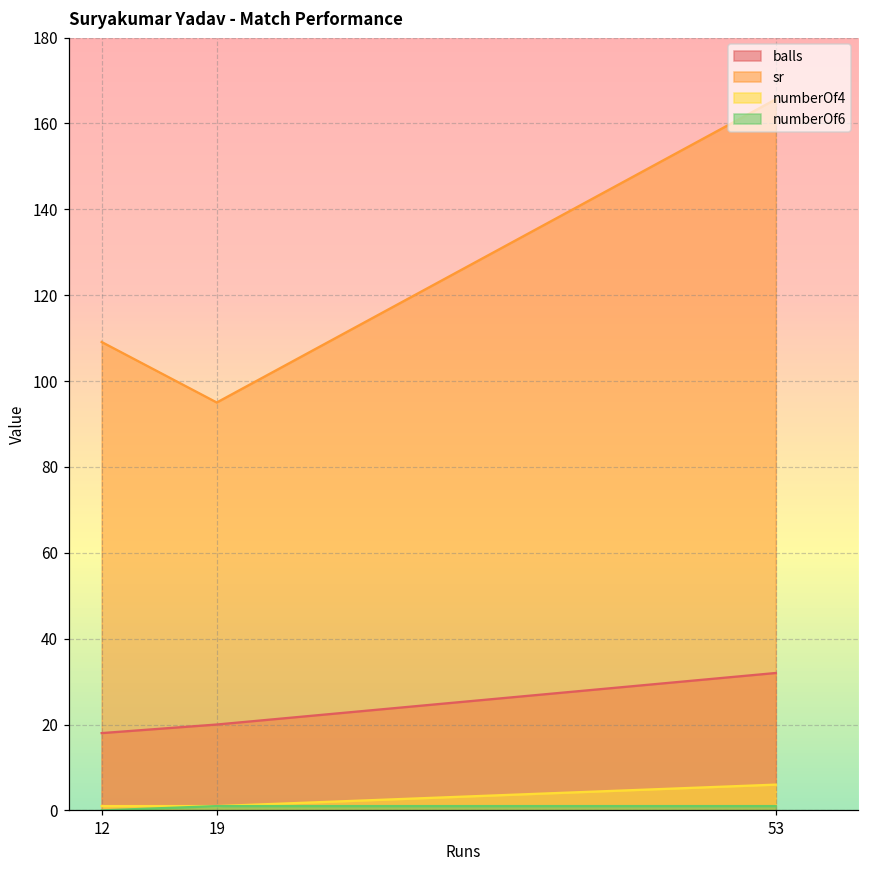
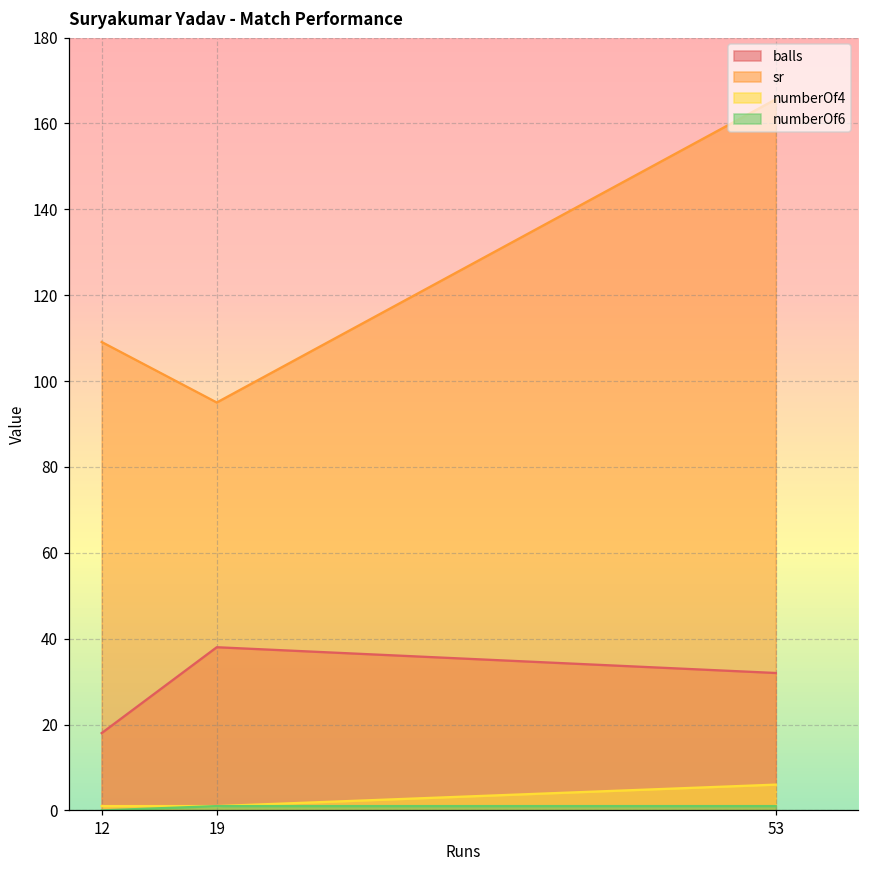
balls, 19: 20 -> 38
